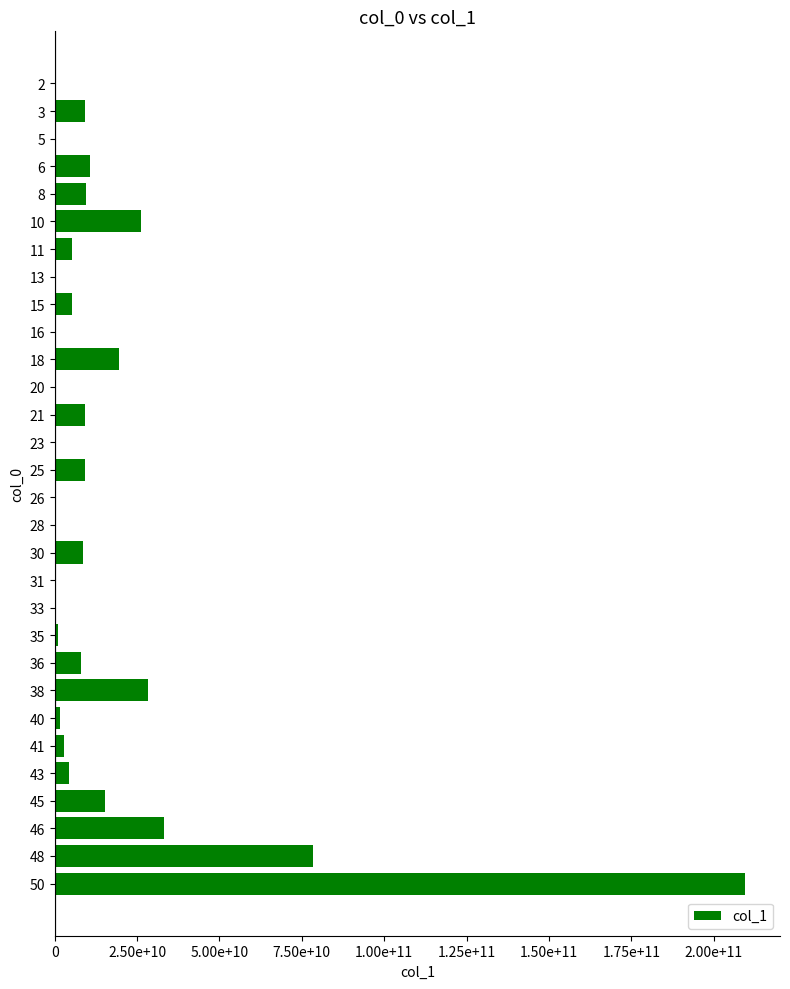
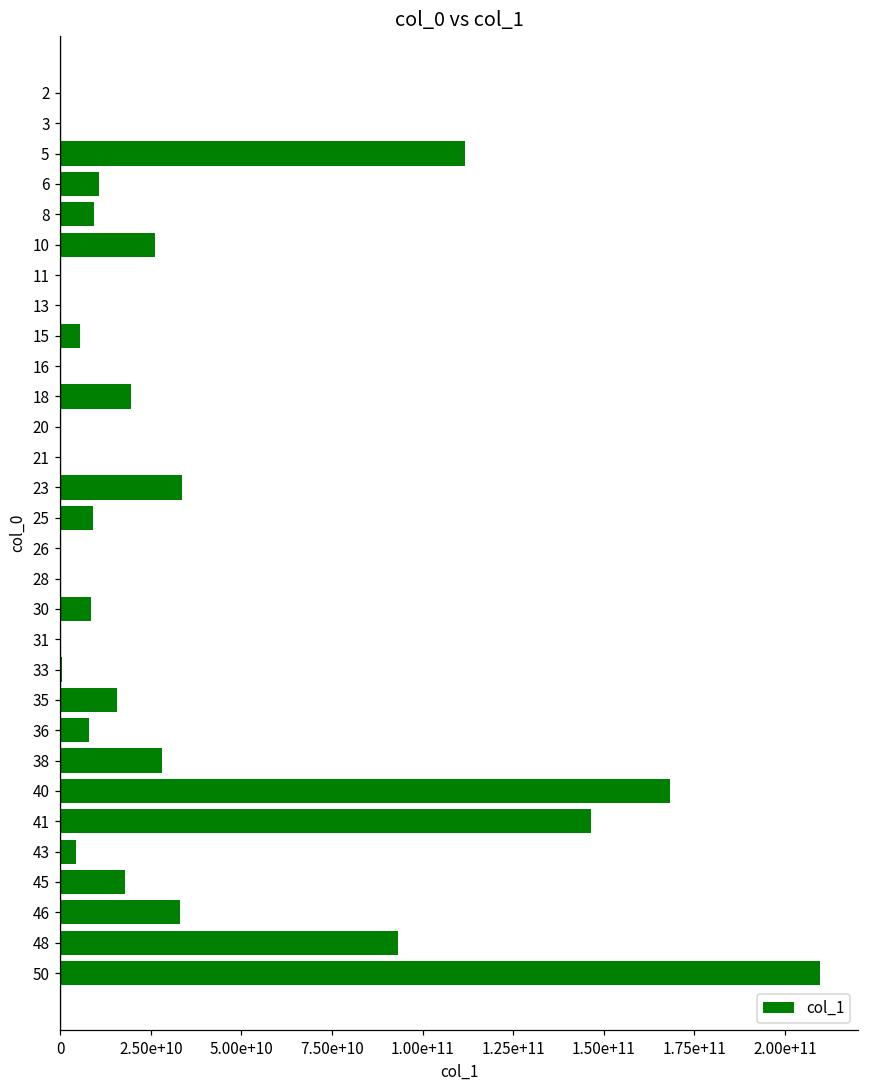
3: 9000000000 -> 0
5: 0 -> 112000000000
11: 5000000000 -> 0
21: 9000000000 -> 0
23: 0 -> 34000000000
35: 1000000000 -> 16000000000
40: 2000000000 -> 168000000000
41: 3000000000 -> 146000000000
45: 15000000000 -> 18000000000
48: 78000000000 -> 93000000000
